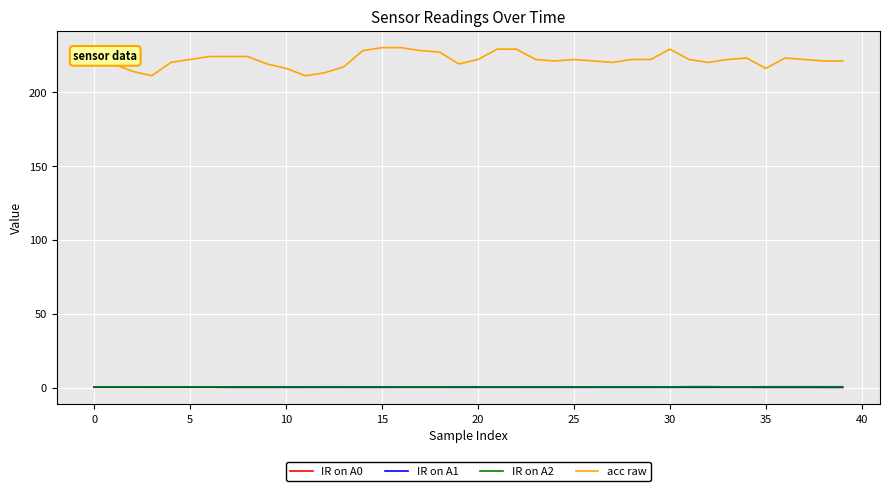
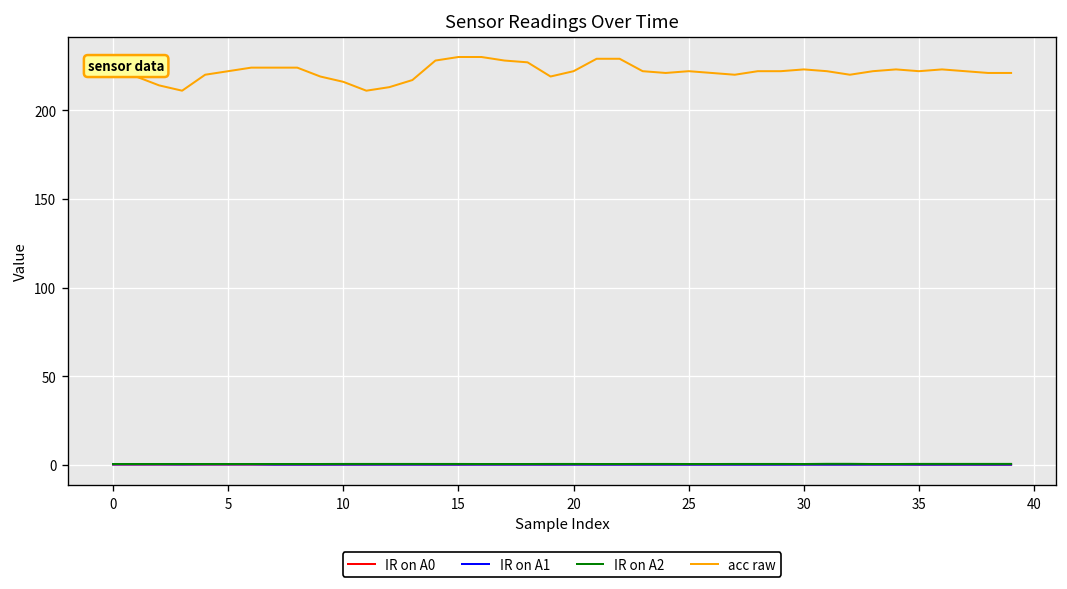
acc raw, 30: 229 -> 223
acc raw, 35: 216 -> 222
